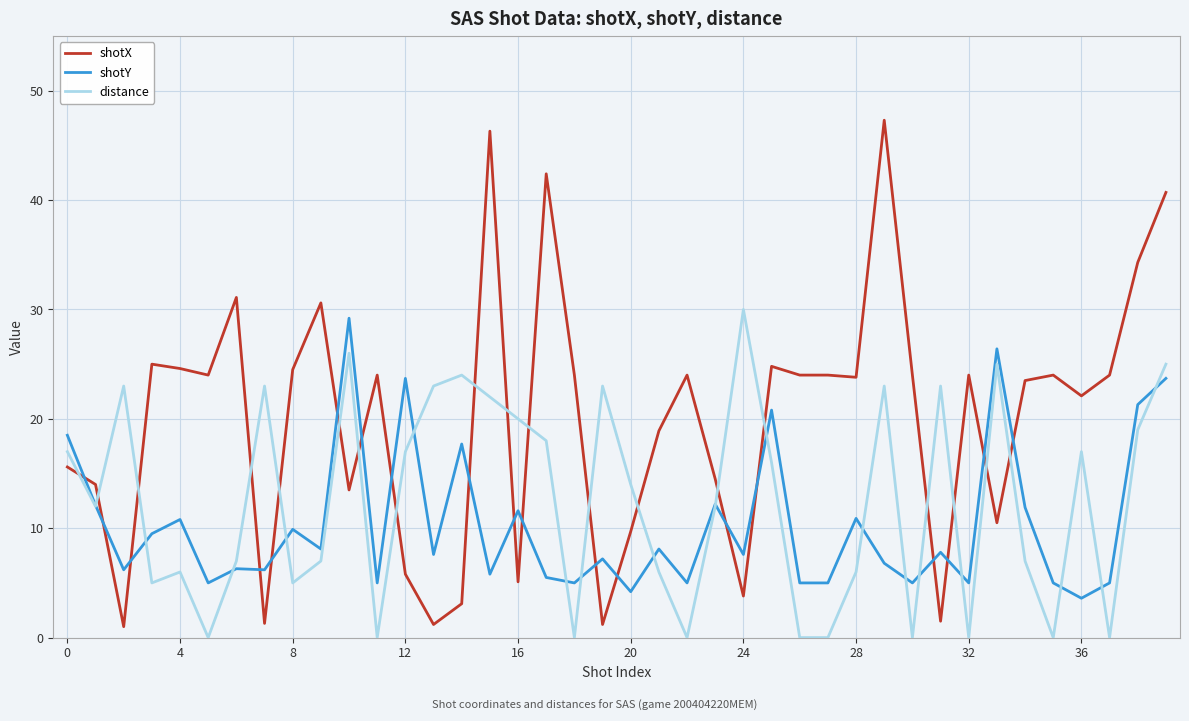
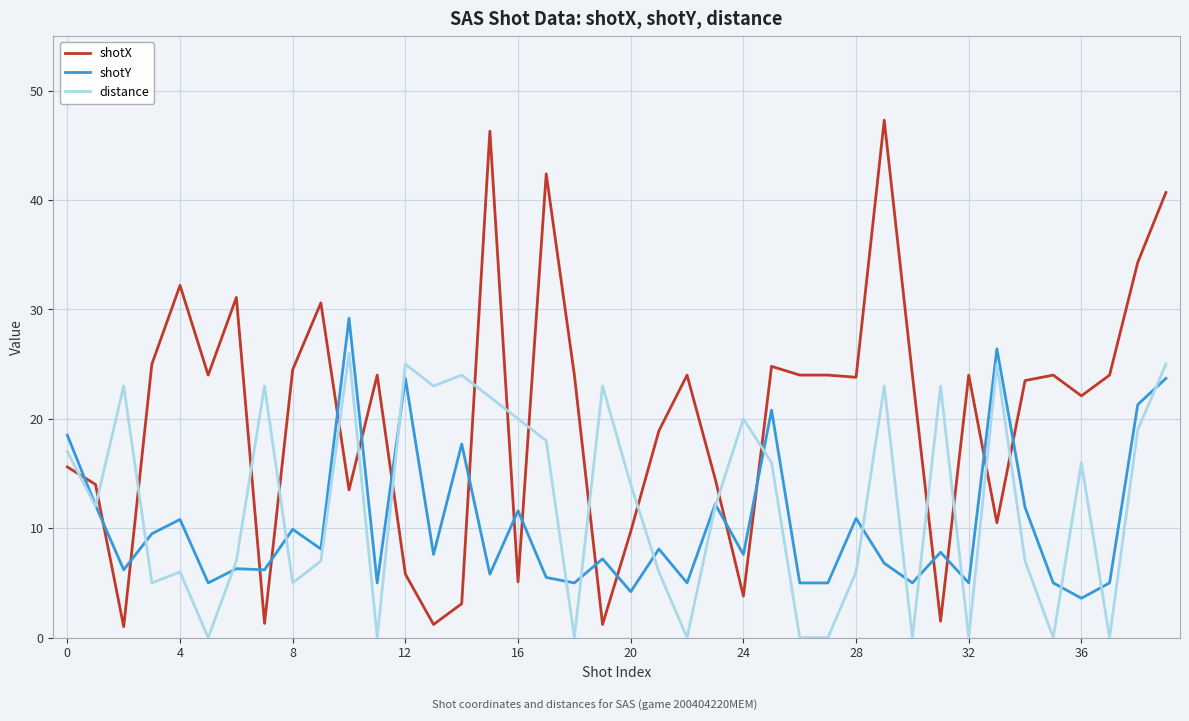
shotX, 4: 24.6 -> 32.2
distance, 12: 17 -> 25
distance, 24: 30 -> 20
distance, 36: 17 -> 16
